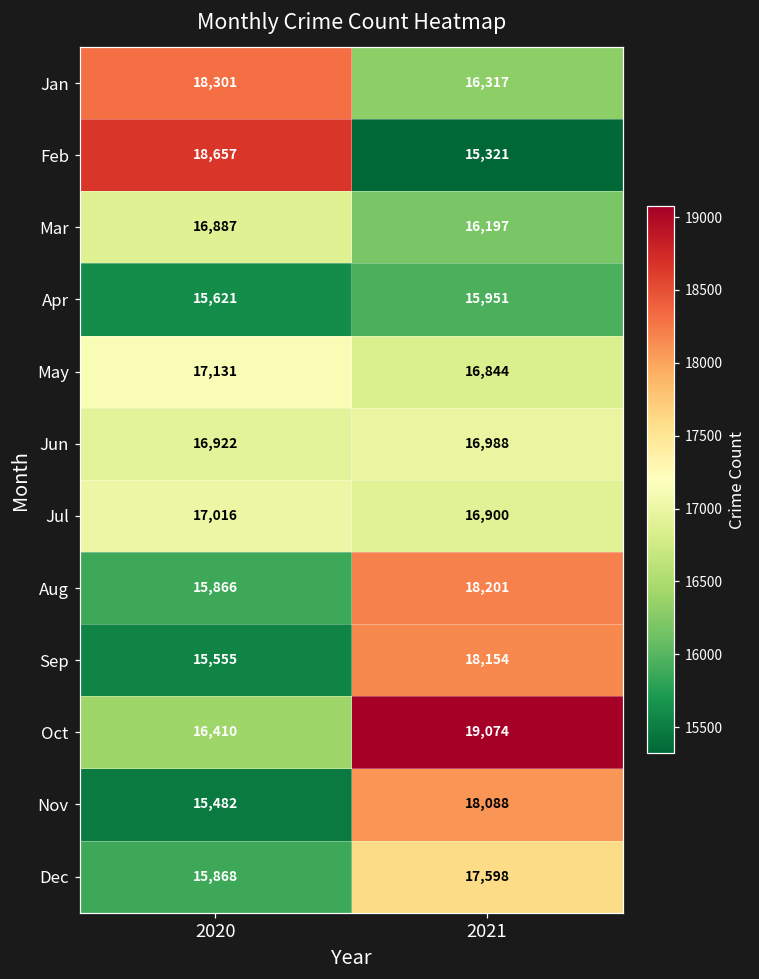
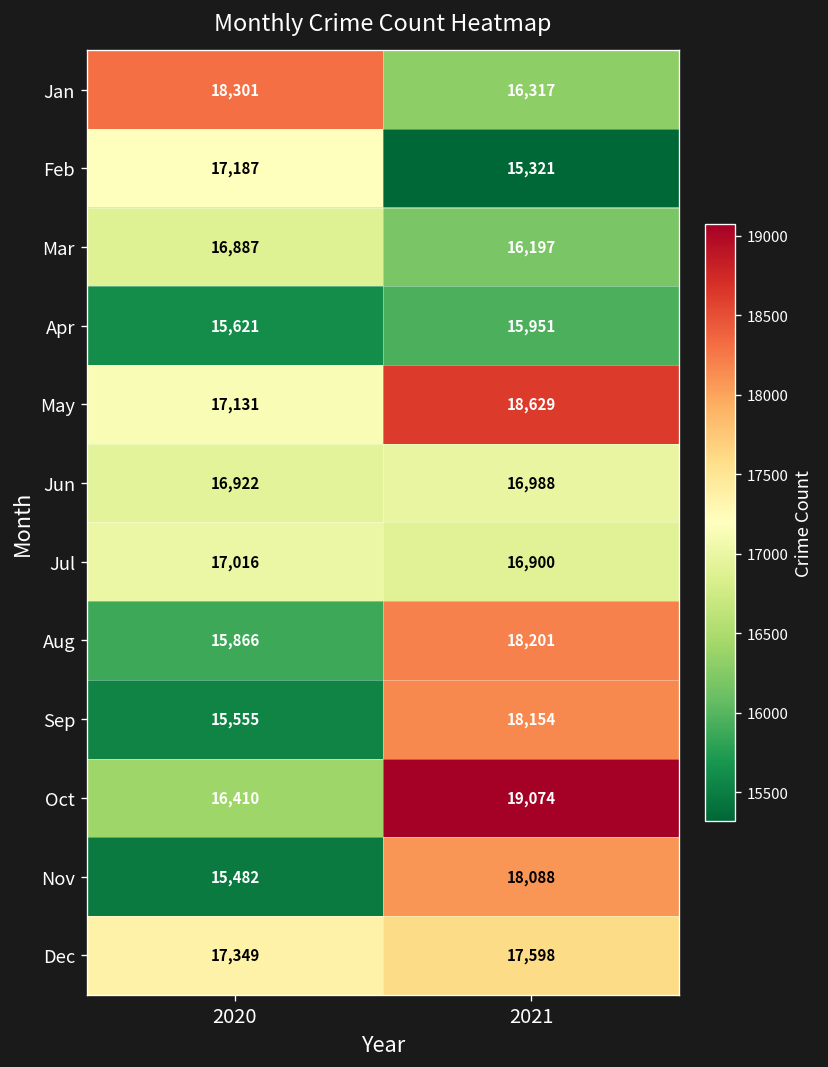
Feb, 2020: 18,657 -> 17,187
May, 2021: 16,844 -> 18,629
Dec, 2020: 15,868 -> 17,349
